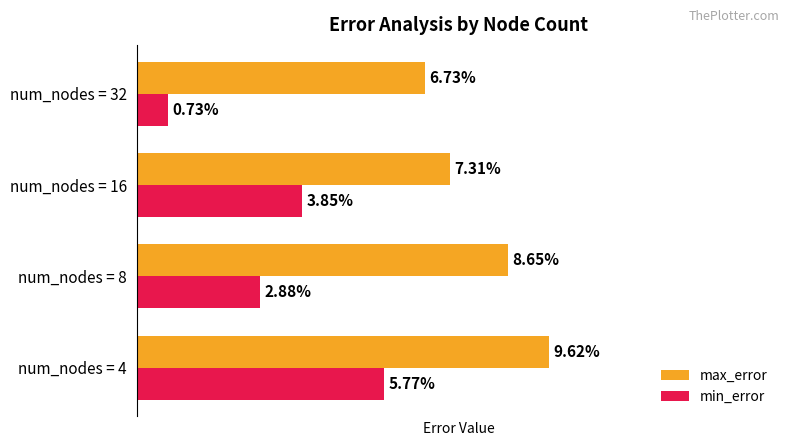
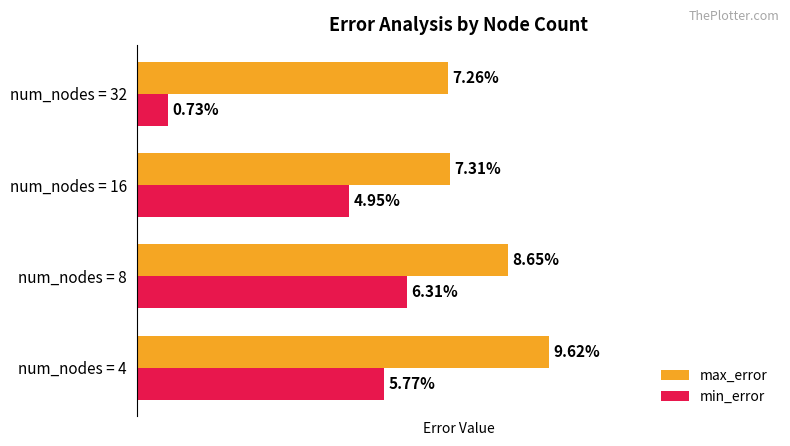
max_error, num_nodes = 32: 6.73% -> 7.26%
min_error, num_nodes = 16: 3.85% -> 4.95%
min_error, num_nodes = 8: 2.88% -> 6.31%
